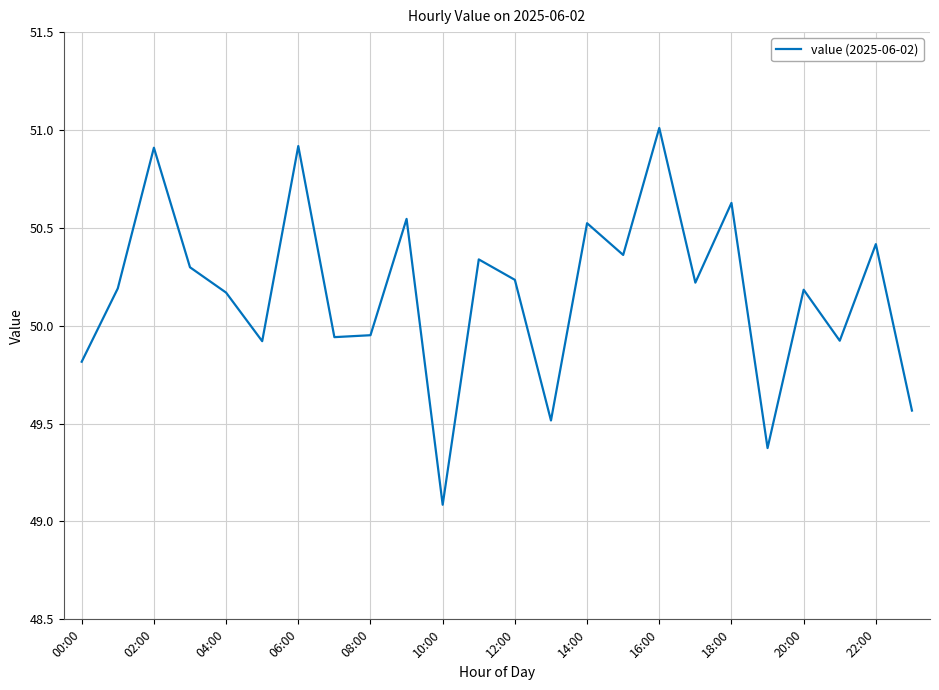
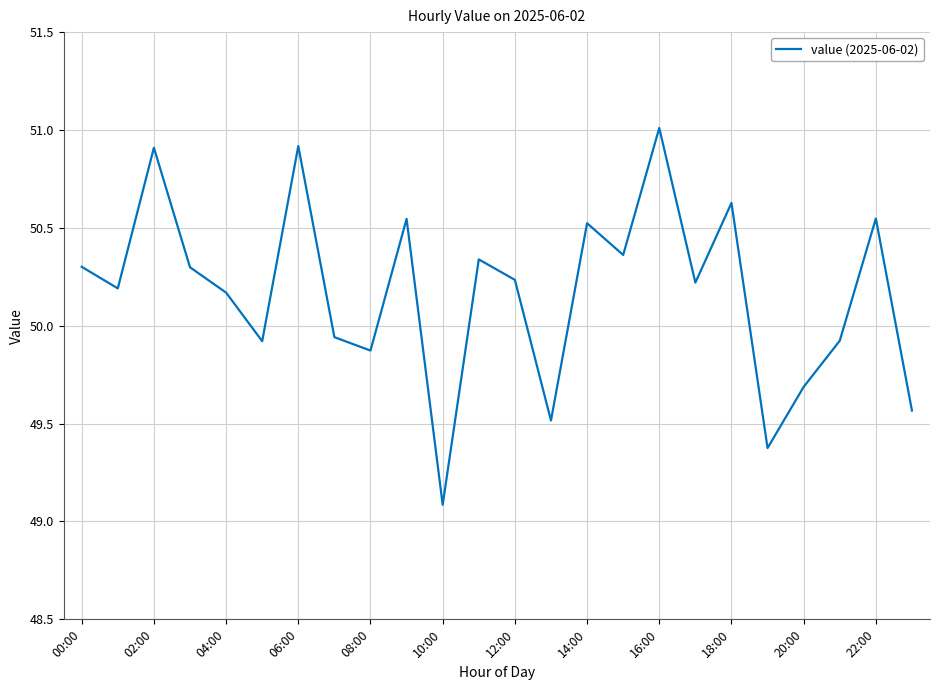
00:00: 49.82 -> 50.30
08:00: 49.95 -> 49.87
20:00: 50.18 -> 49.69
22:00: 50.42 -> 50.55
